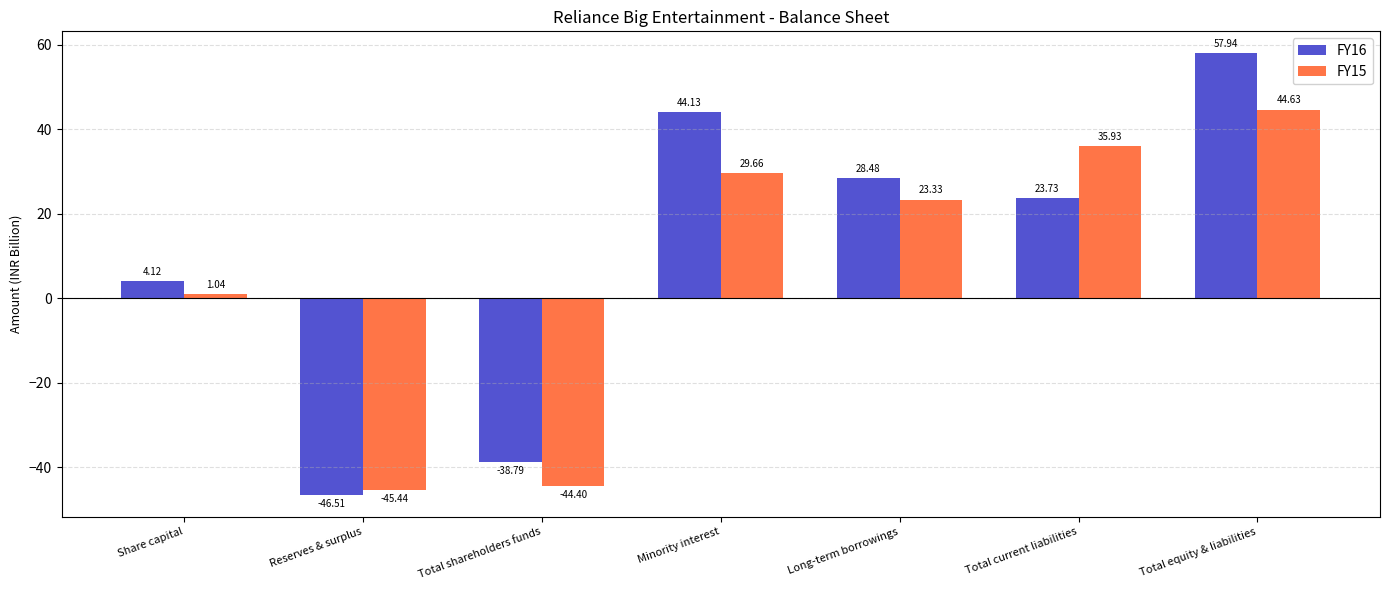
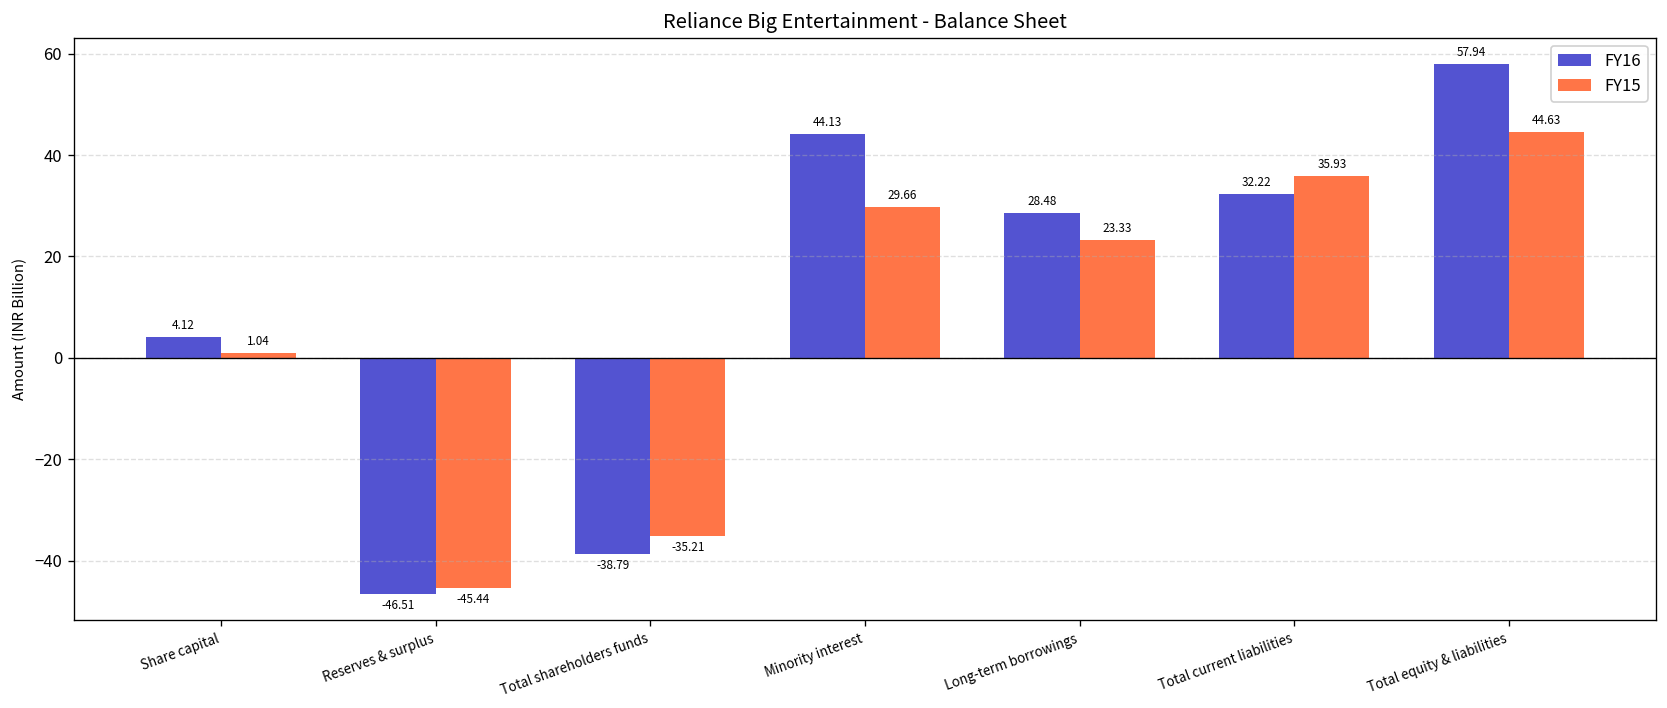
FY15, Total shareholders funds: -44.40 -> -35.21
FY16, Total current liabilities: 23.73 -> 32.22
